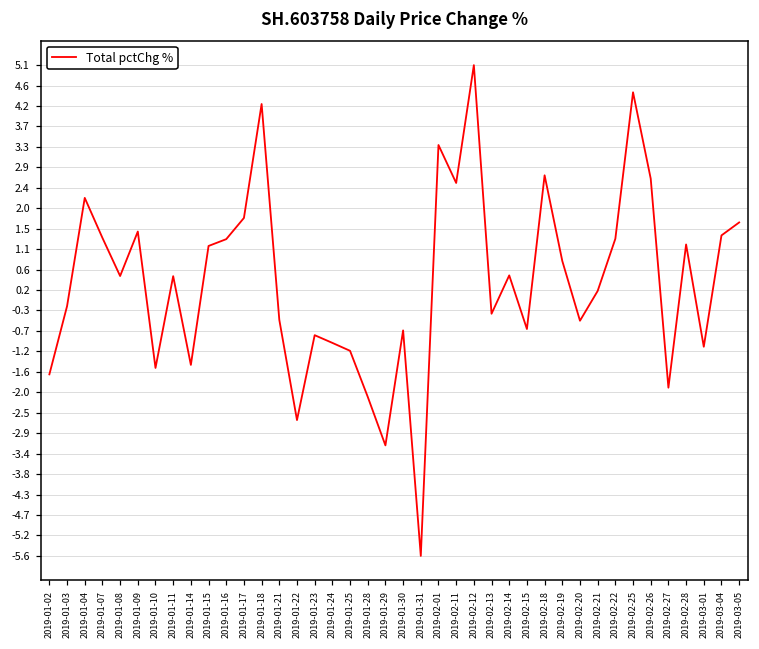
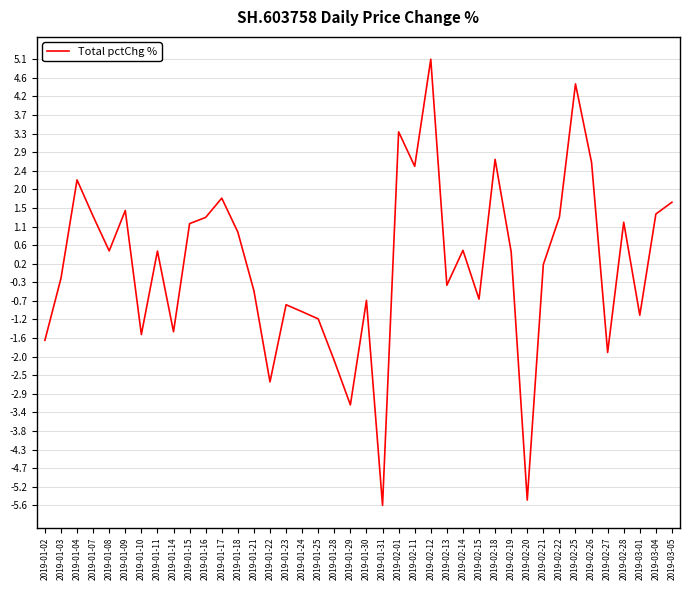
2019-01-18: 4.2 -> 0.9
2019-02-19: 0.8 -> 0.5
2019-02-20: -0.5 -> -5.5
